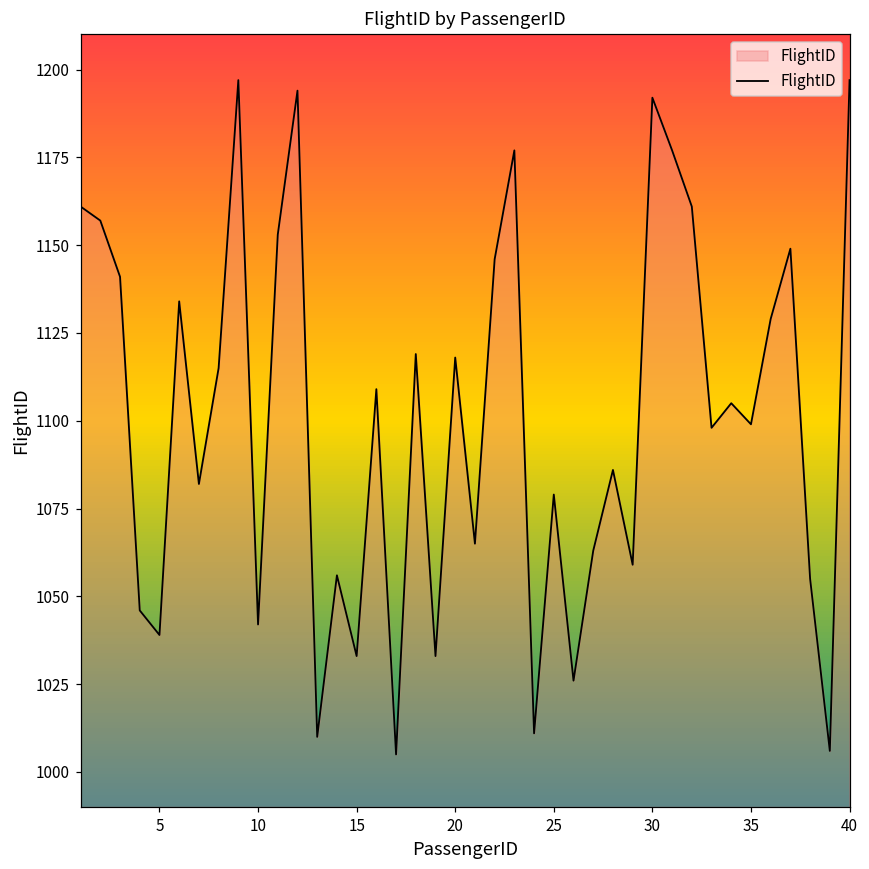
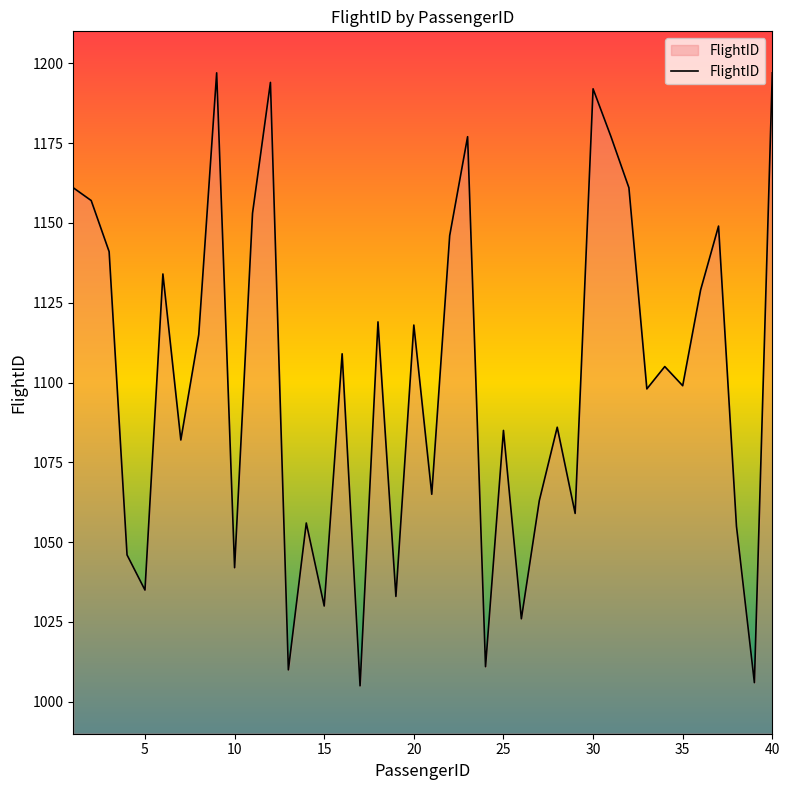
5: 1039 -> 1035
15: 1033 -> 1030
25: 1079 -> 1085
